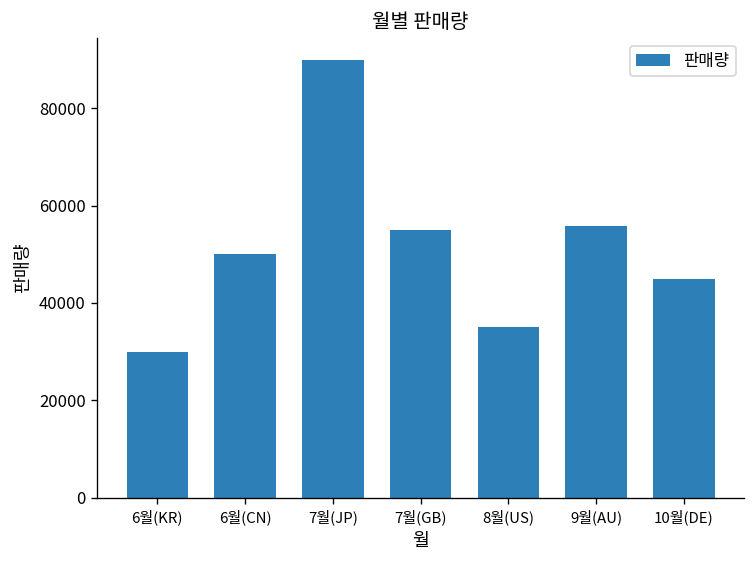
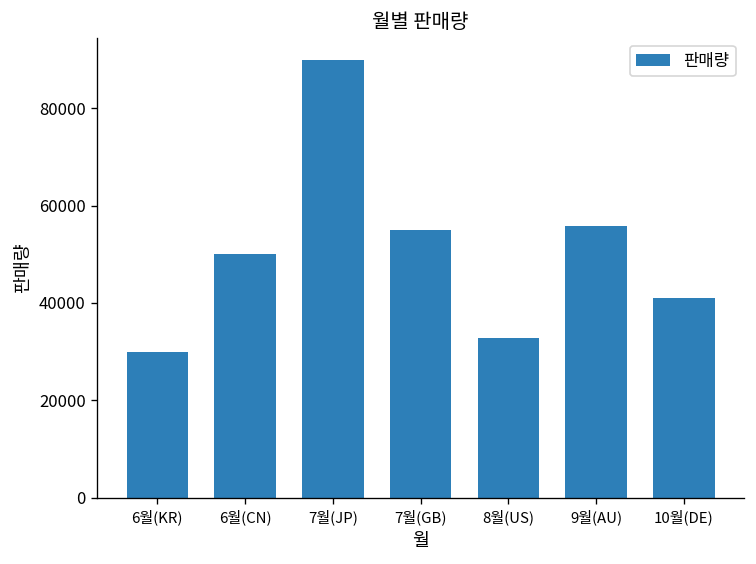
8월(US): 35000 -> 33000
10월(DE): 45000 -> 41000
